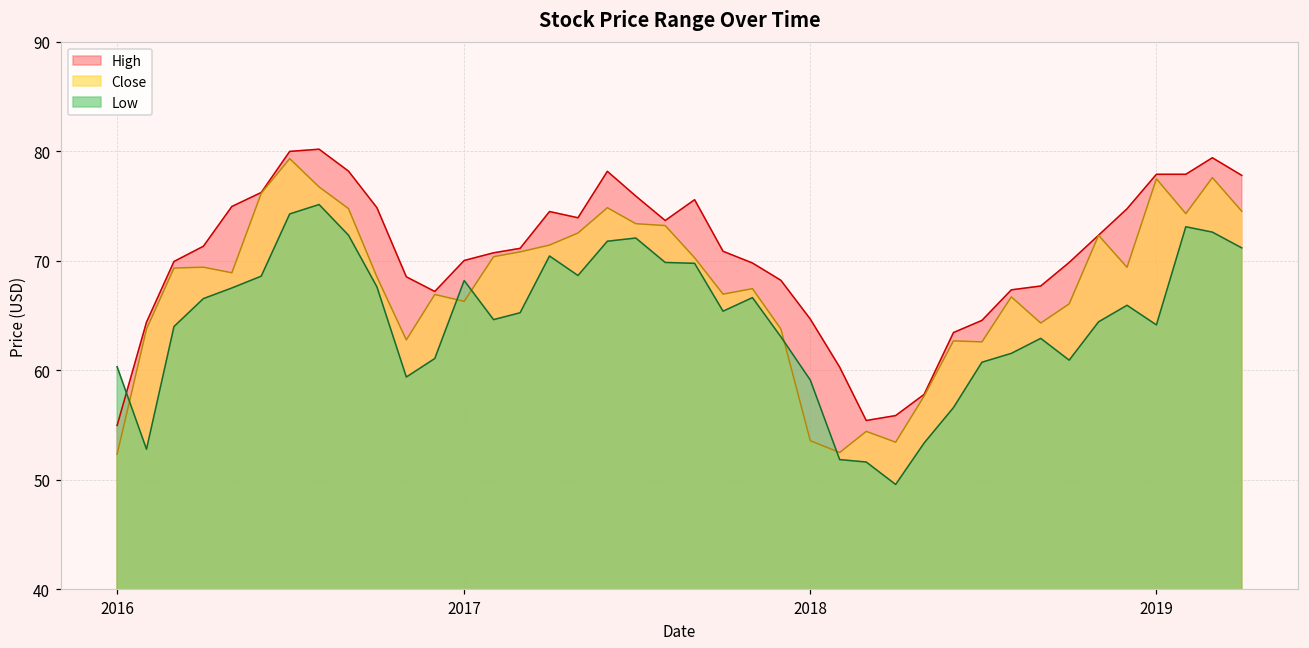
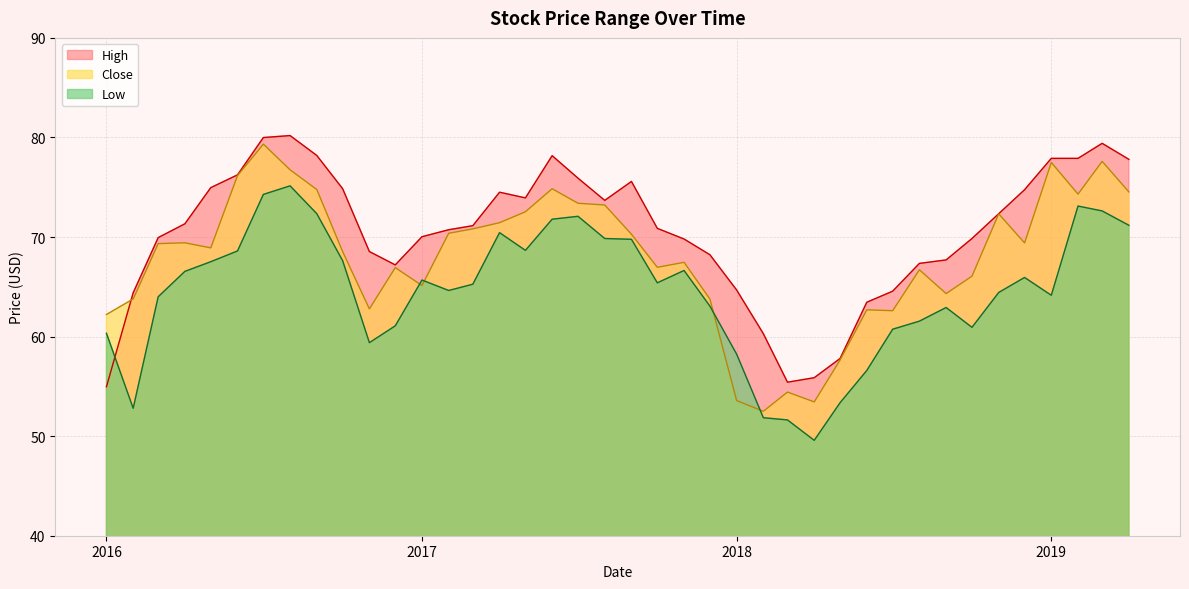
Close, 2016: 52 -> 62
Close, 2017: 66 -> 65
Low, 2017: 68 -> 66
Low, 2018: 59 -> 58
